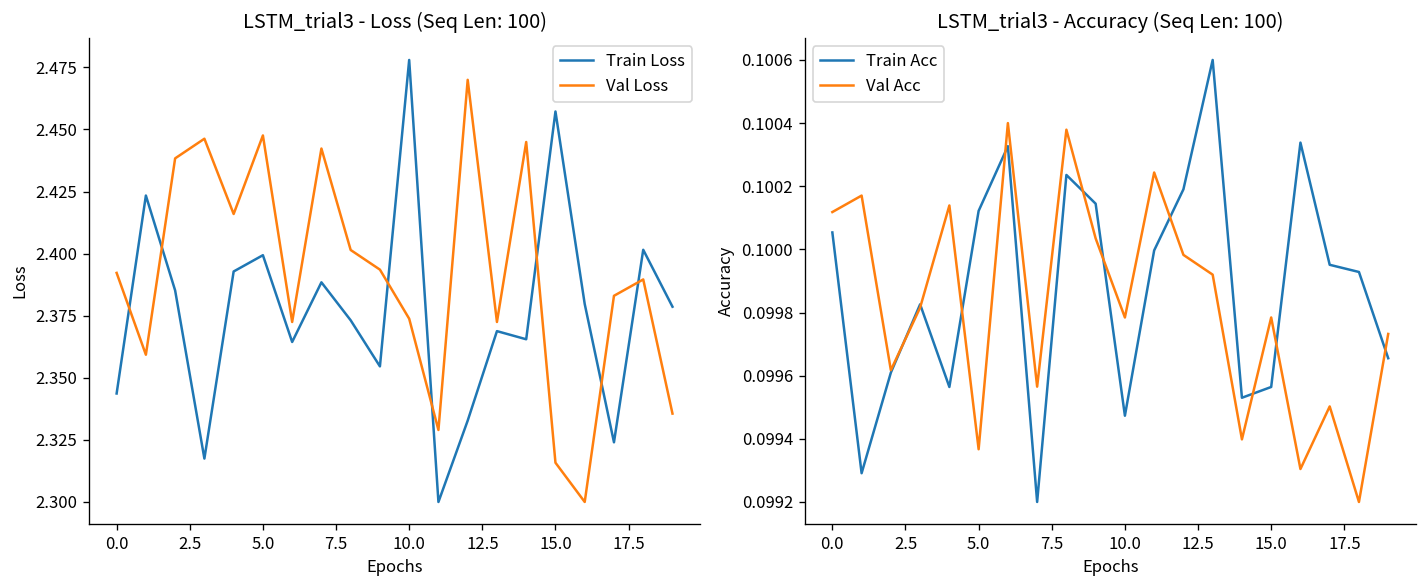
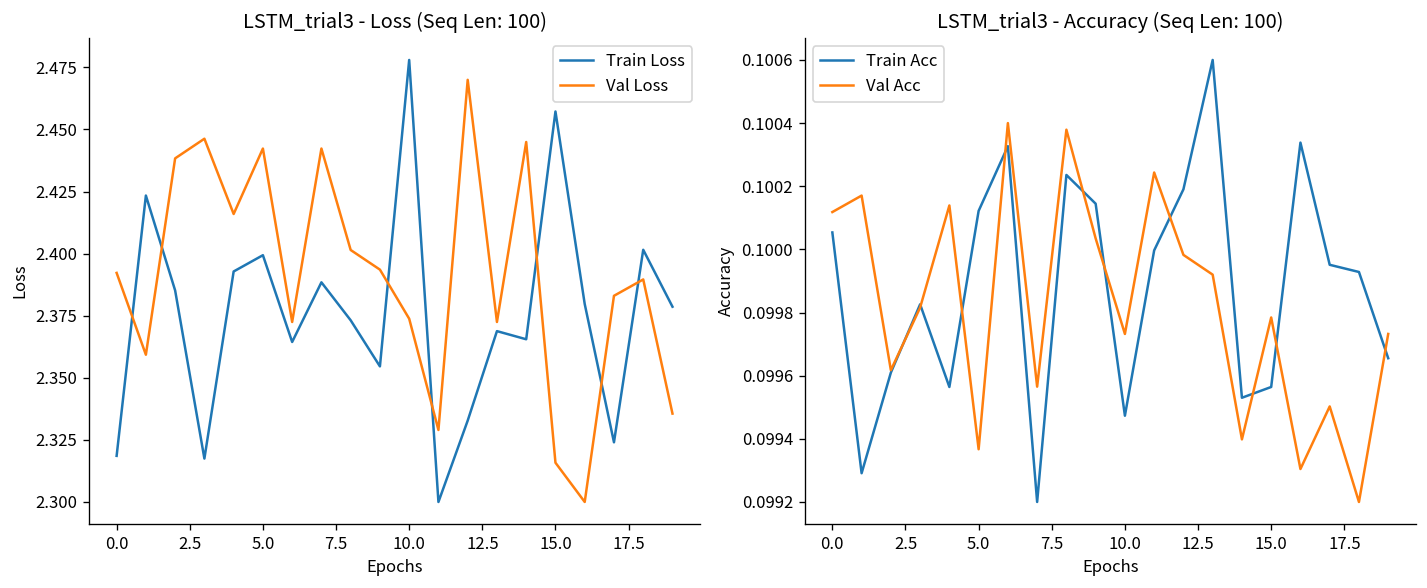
LSTM_trial3 - Loss (Seq Len: 100), Train Loss, 0.0: 2.344 -> 2.319
LSTM_trial3 - Loss (Seq Len: 100), Val Loss, 5.0: 2.448 -> 2.442
LSTM_trial3 - Accuracy (Seq Len: 100), Val Acc, 10.0: 0.09978 -> 0.09973
